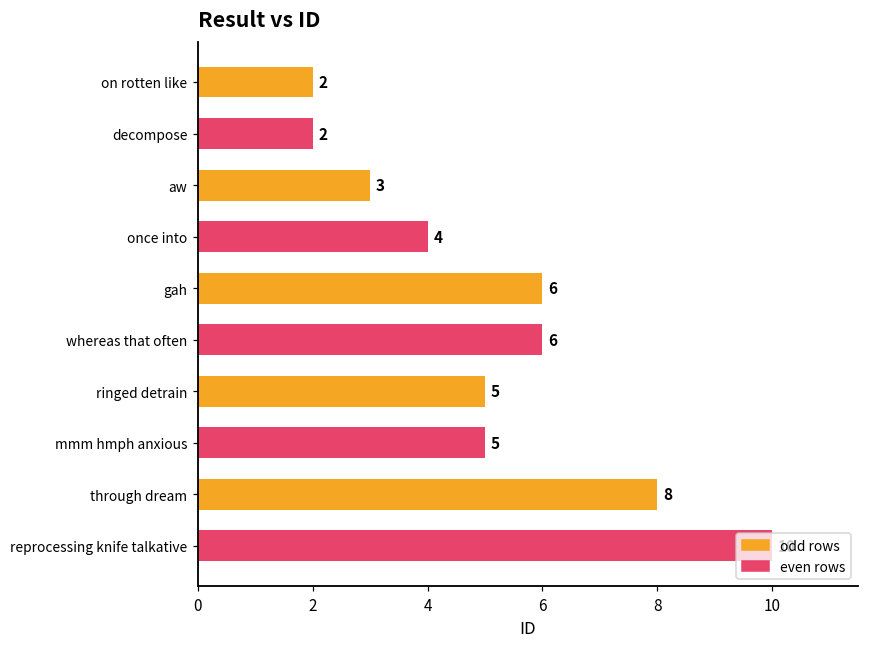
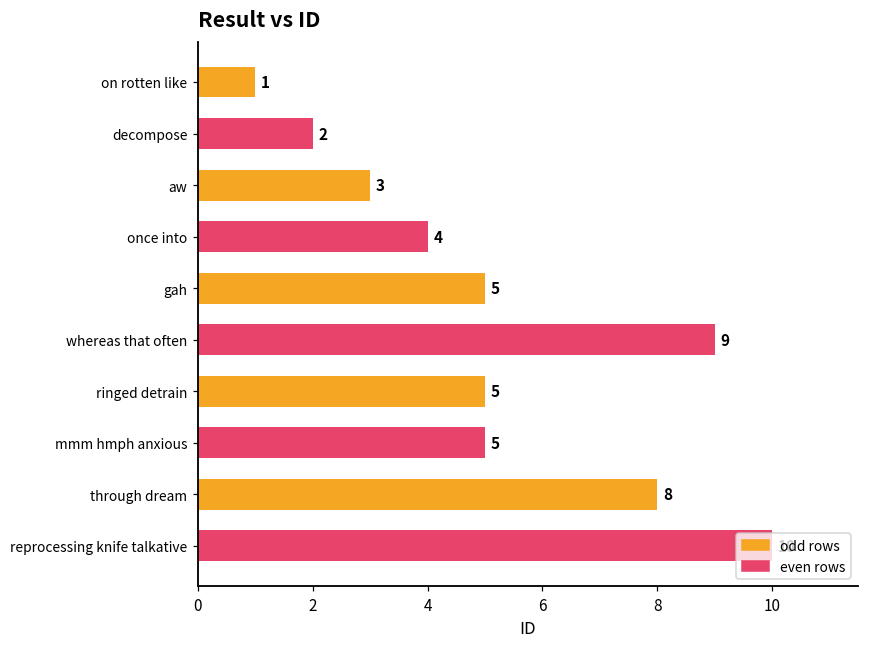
on rotten like: 2 -> 1
gah: 6 -> 5
whereas that often: 6 -> 9
